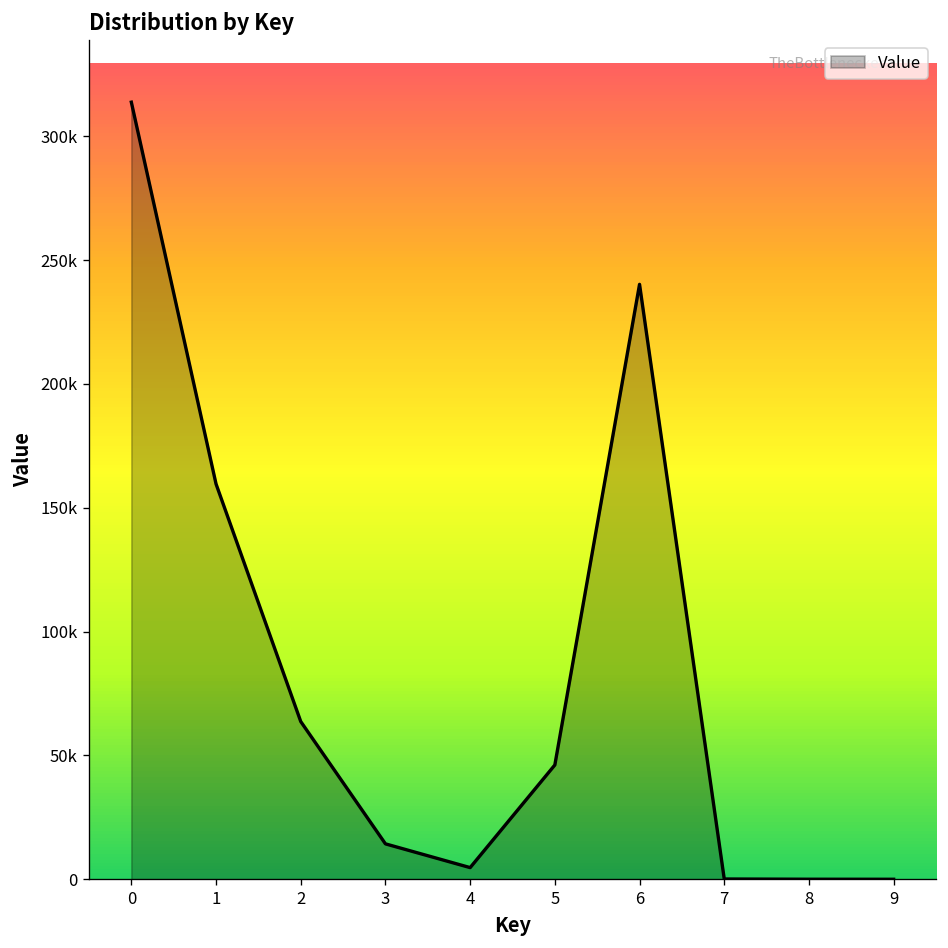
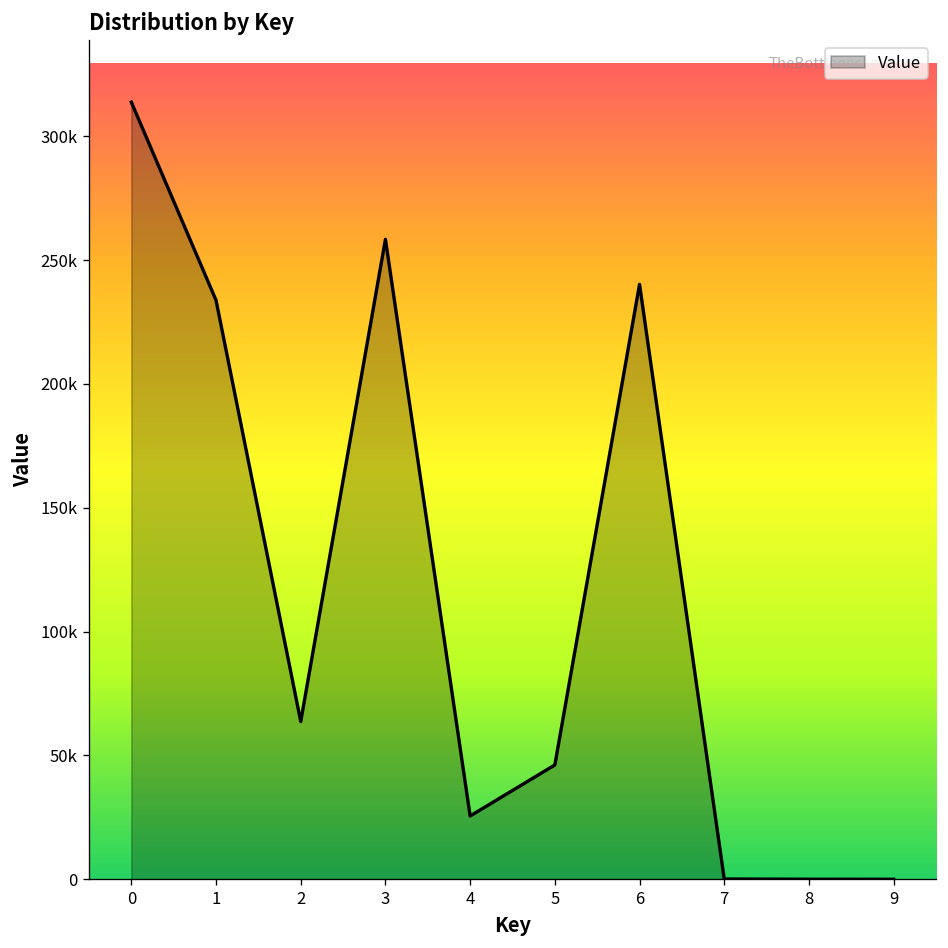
1: 160000 -> 234000
3: 14000 -> 258000
4: 5000 -> 26000
